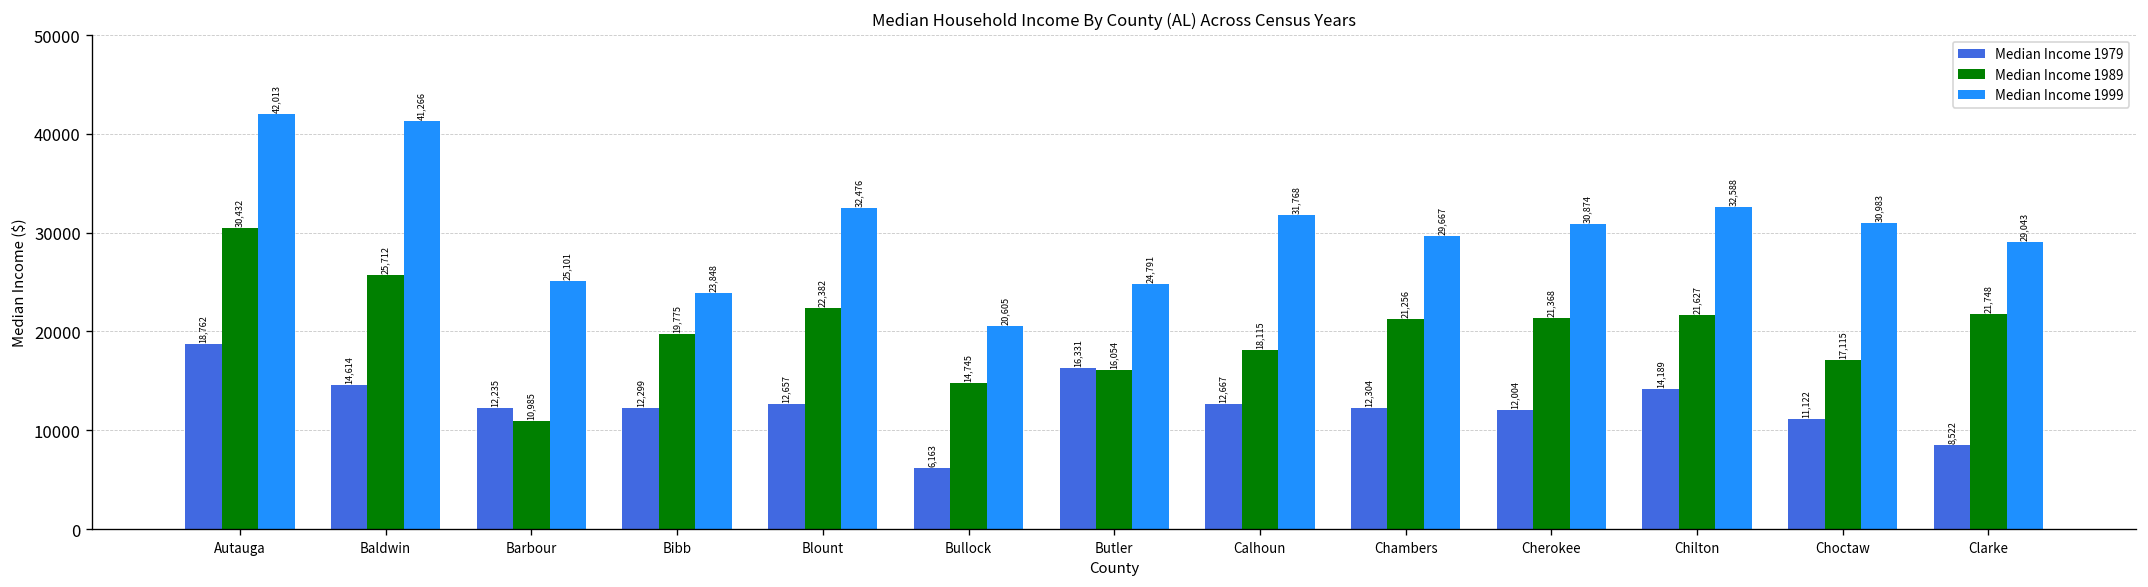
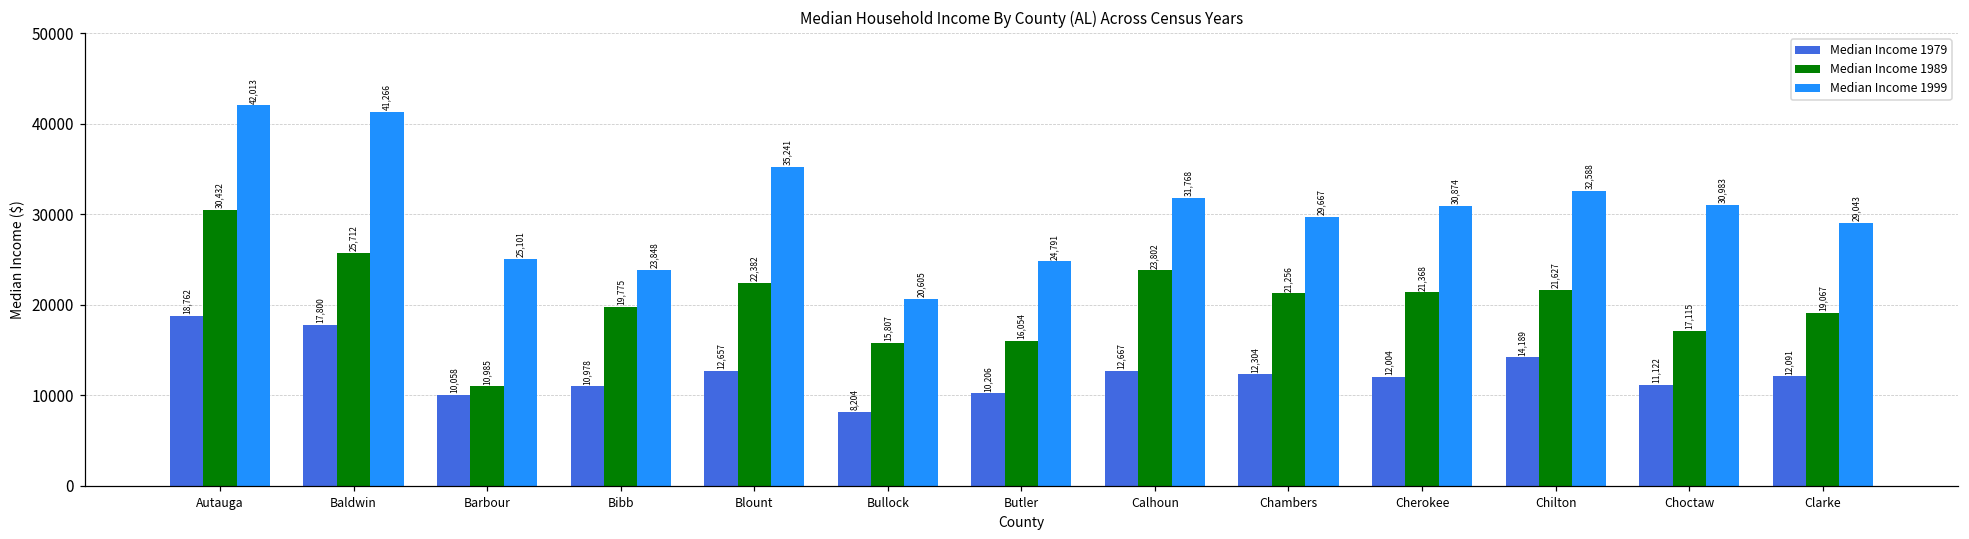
Median Income 1979, Baldwin: 14,614 -> 17,800
Median Income 1979, Barbour: 12,235 -> 10,058
Median Income 1979, Bibb: 12,299 -> 10,978
Median Income 1999, Blount: 32,476 -> 35,241
Median Income 1979, Bullock: 6,163 -> 8,204
Median Income 1989, Bullock: 14,745 -> 15,807
Median Income 1979, Butler: 16,331 -> 10,206
Median Income 1989, Calhoun: 18,115 -> 23,802
Median Income 1979, Clarke: 8,522 -> 12,091
Median Income 1989, Clarke: 21,748 -> 19,067
